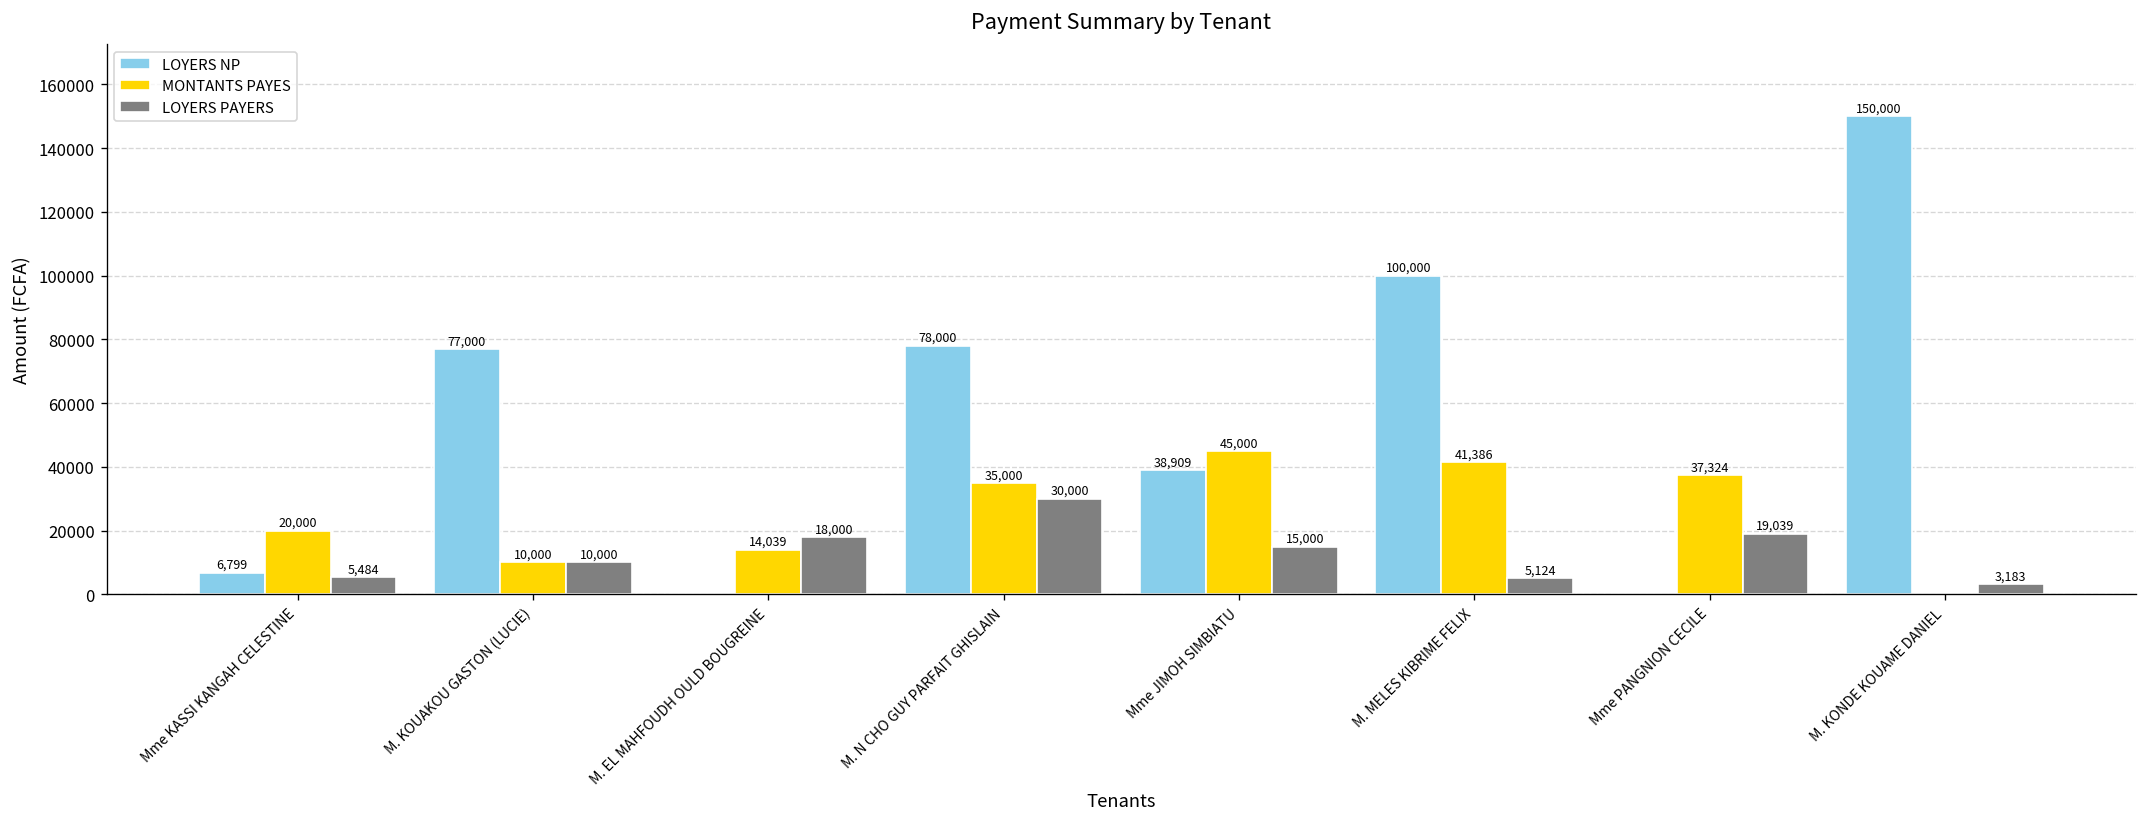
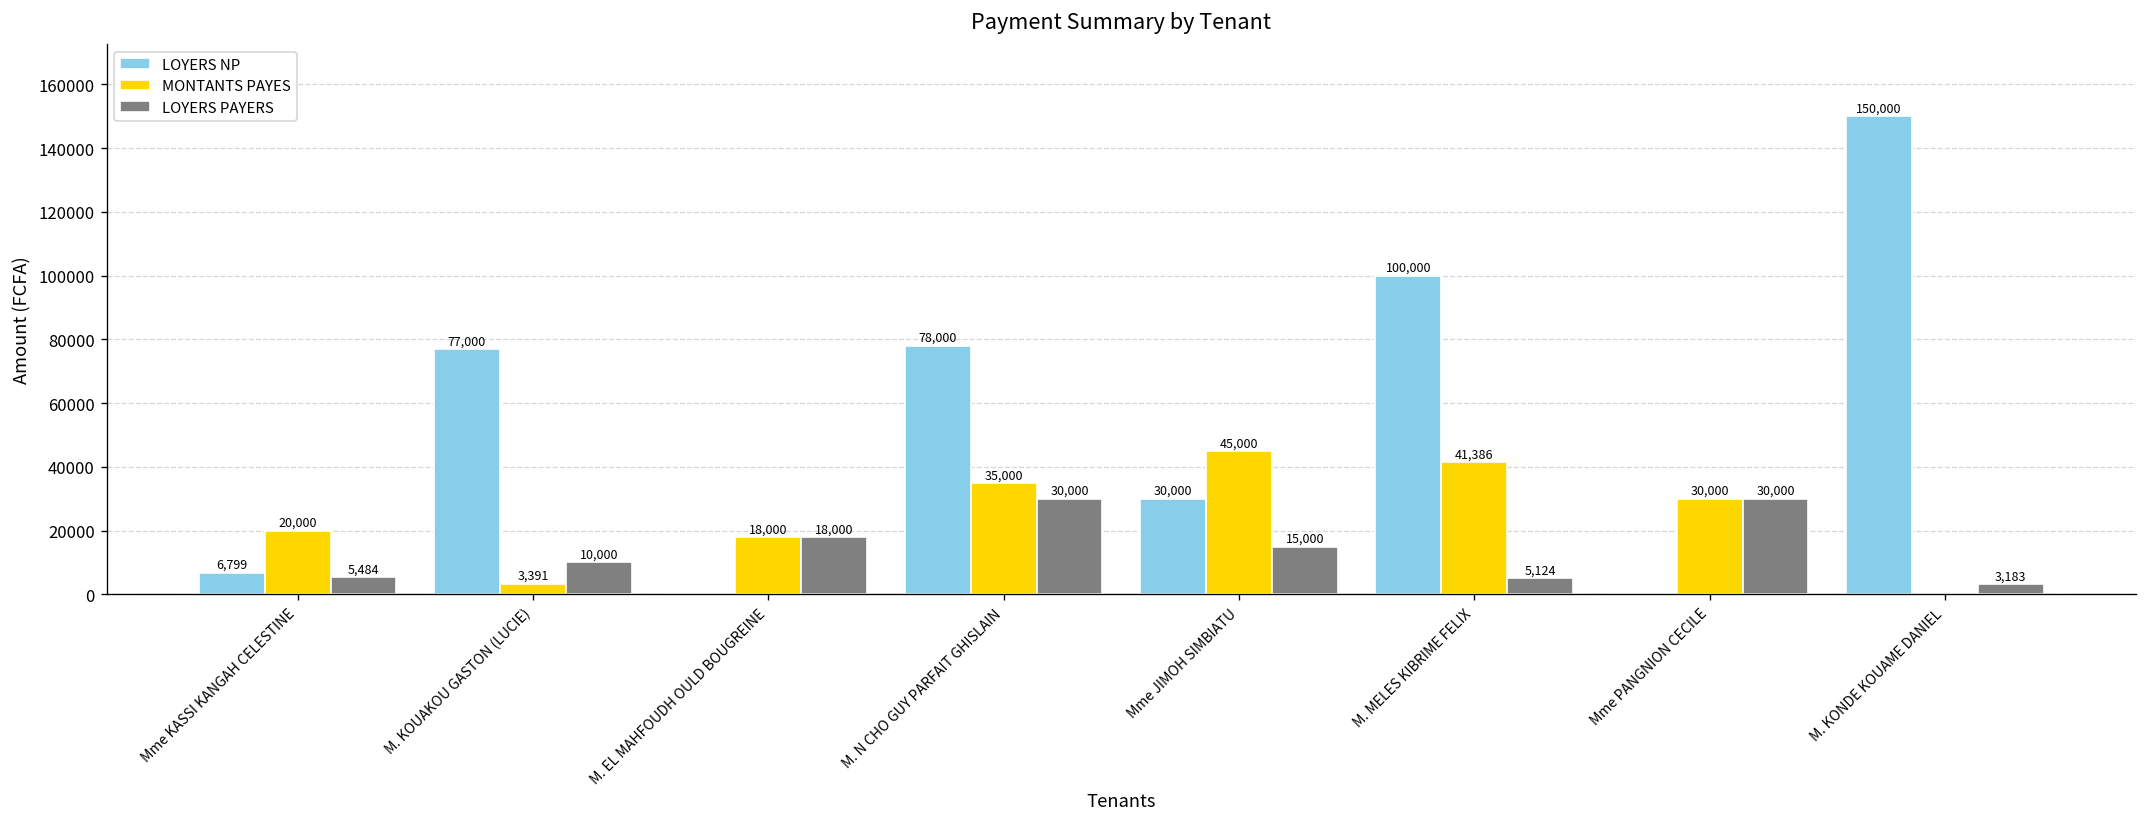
MONTANTS PAYES, M. KOUAKOU GASTON (LUCIE): 10,000 -> 3,391
MONTANTS PAYES, M. EL MAHFOUDH OULD BOUGREINE: 14,039 -> 18,000
LOYERS NP, Mme JIMOH SIMBIATU: 38,909 -> 30,000
MONTANTS PAYES, Mme PANGNION CECILE: 37,324 -> 30,000
LOYERS PAYERS, Mme PANGNION CECILE: 19,039 -> 30,000
